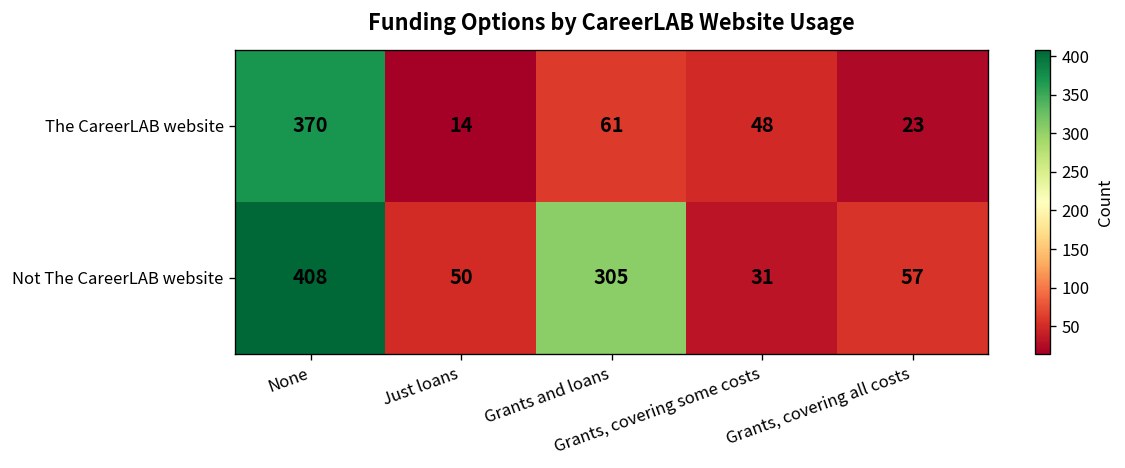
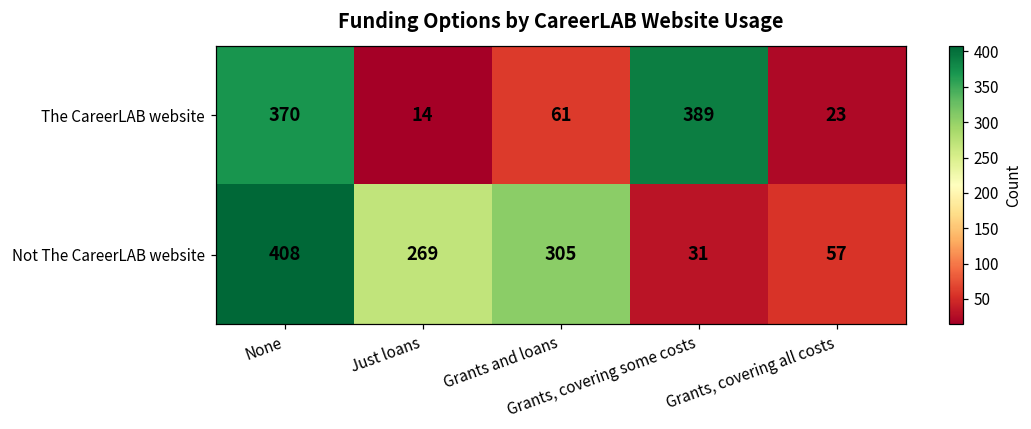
The CareerLAB website, Grants, covering some costs: 48 -> 389
Not The CareerLAB website, Just loans: 50 -> 269
